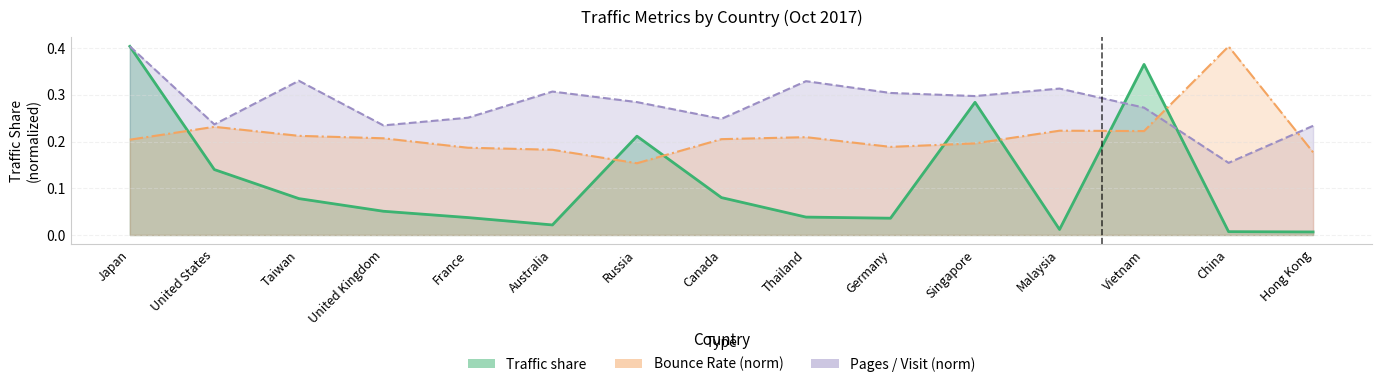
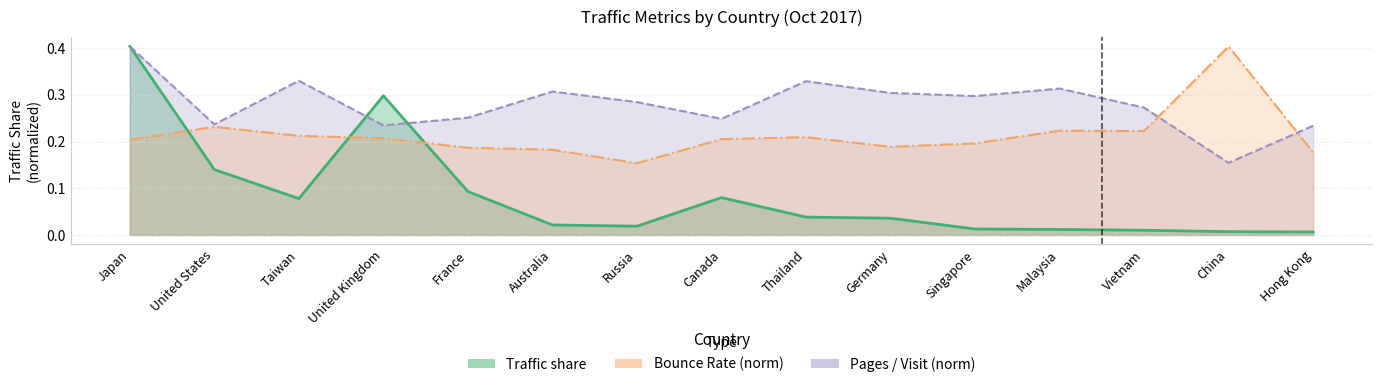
Traffic share, United Kingdom: 0.05 -> 0.30
Traffic share, France: 0.04 -> 0.09
Traffic share, Russia: 0.21 -> 0.02
Traffic share, Singapore: 0.28 -> 0.01
Traffic share, Vietnam: 0.37 -> 0.01
